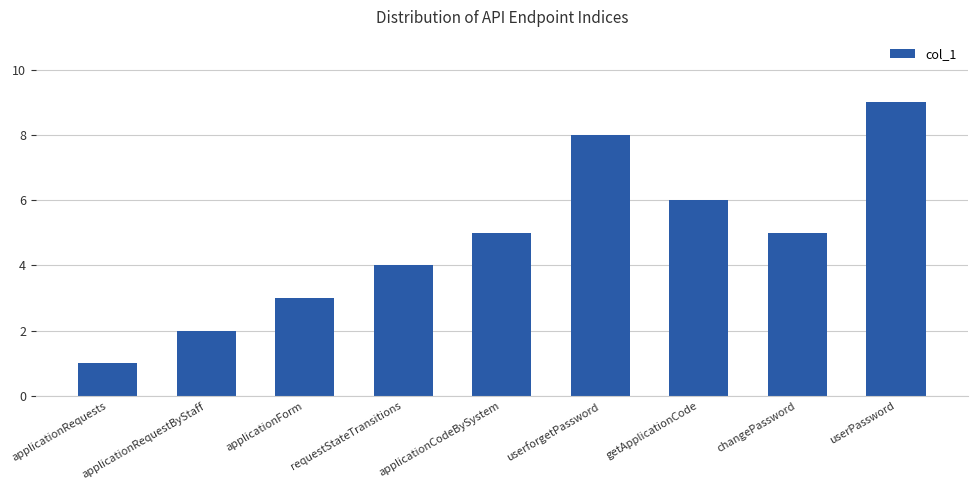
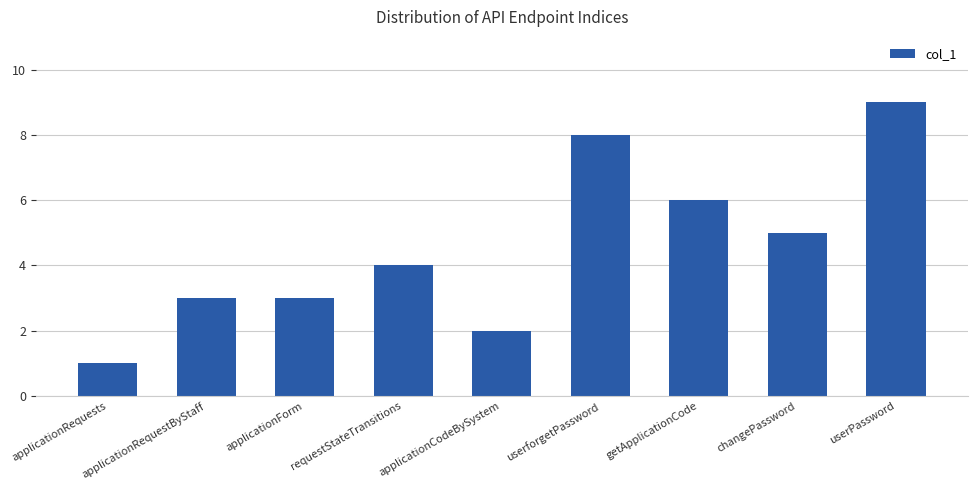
applicationRequestByStaff: 2 -> 3
applicationCodeBySystem: 5 -> 2
